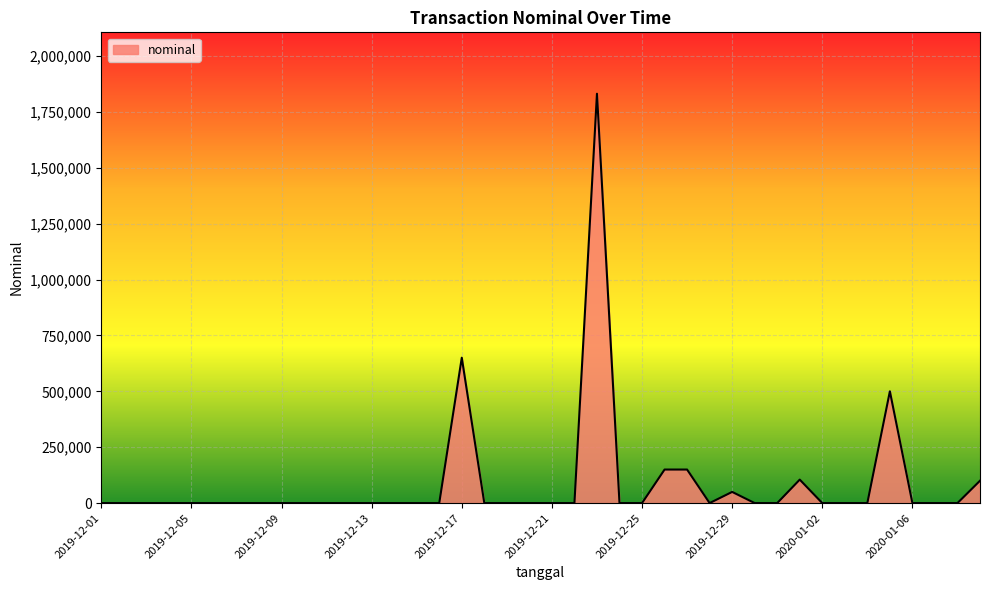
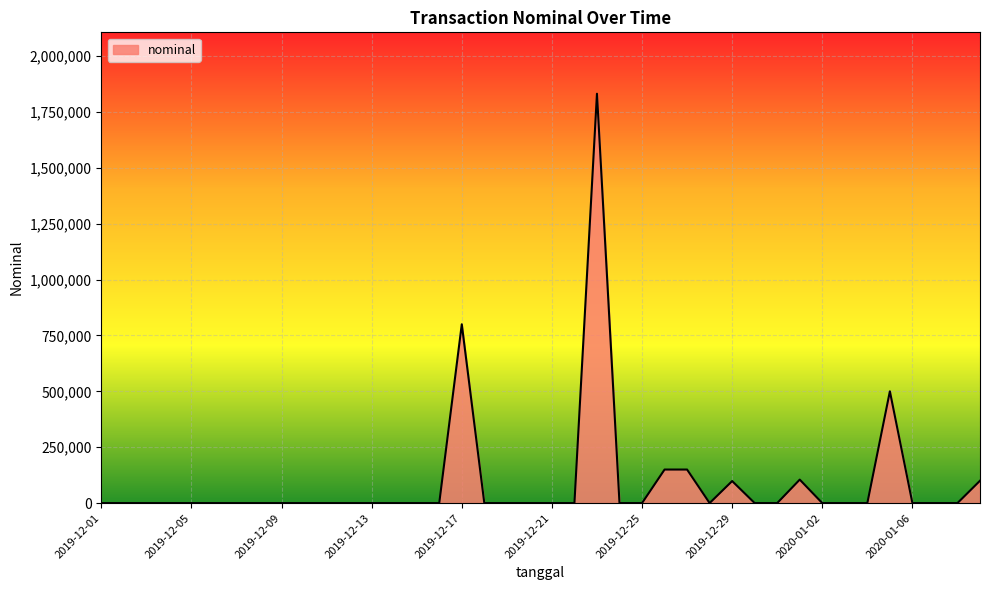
2019-12-17: 650,000 -> 800,000
2019-12-29: 50,000 -> 100,000
